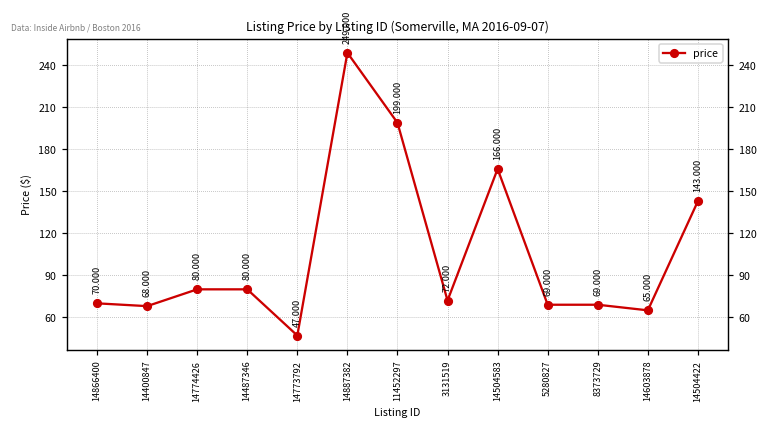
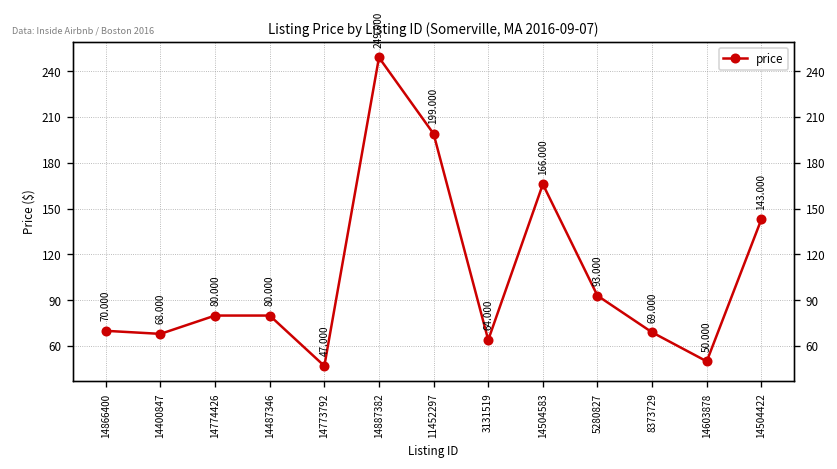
3131519: 72.000 -> 64.000
5280827: 69.000 -> 93.000
14603878: 65.000 -> 50.000
